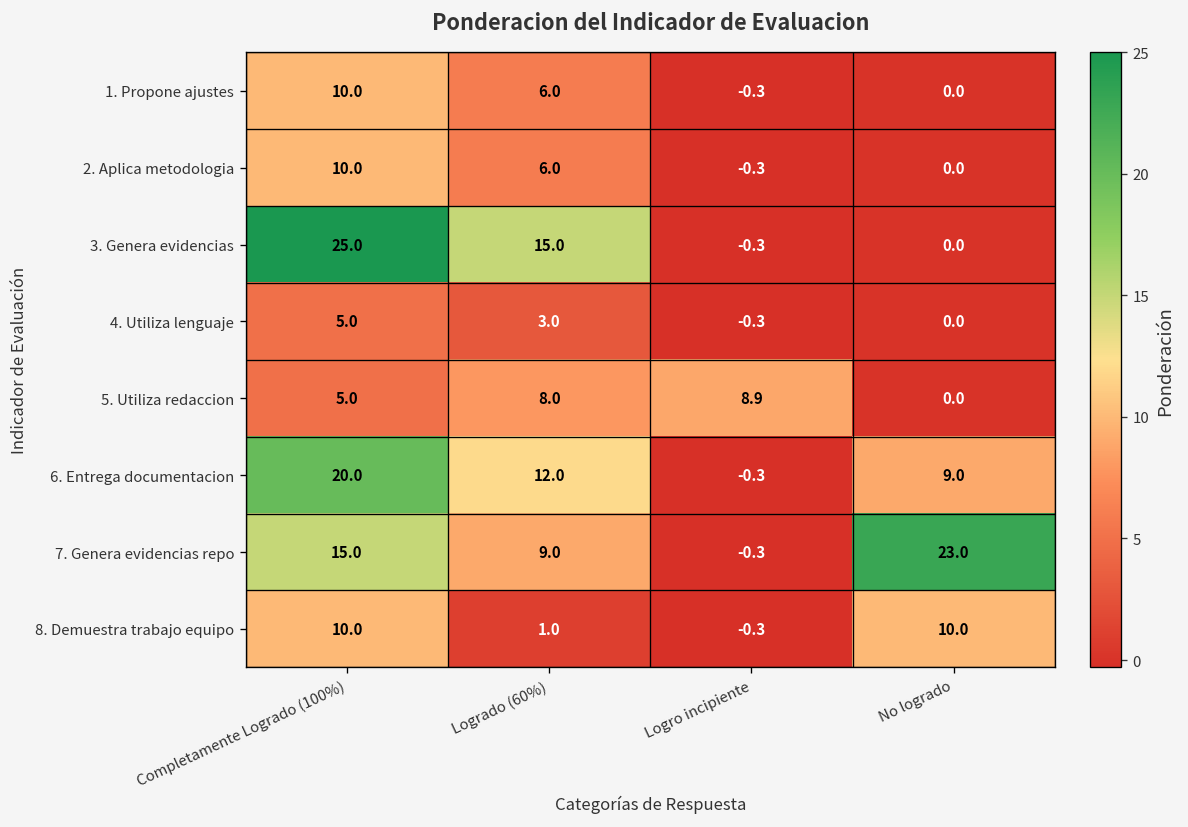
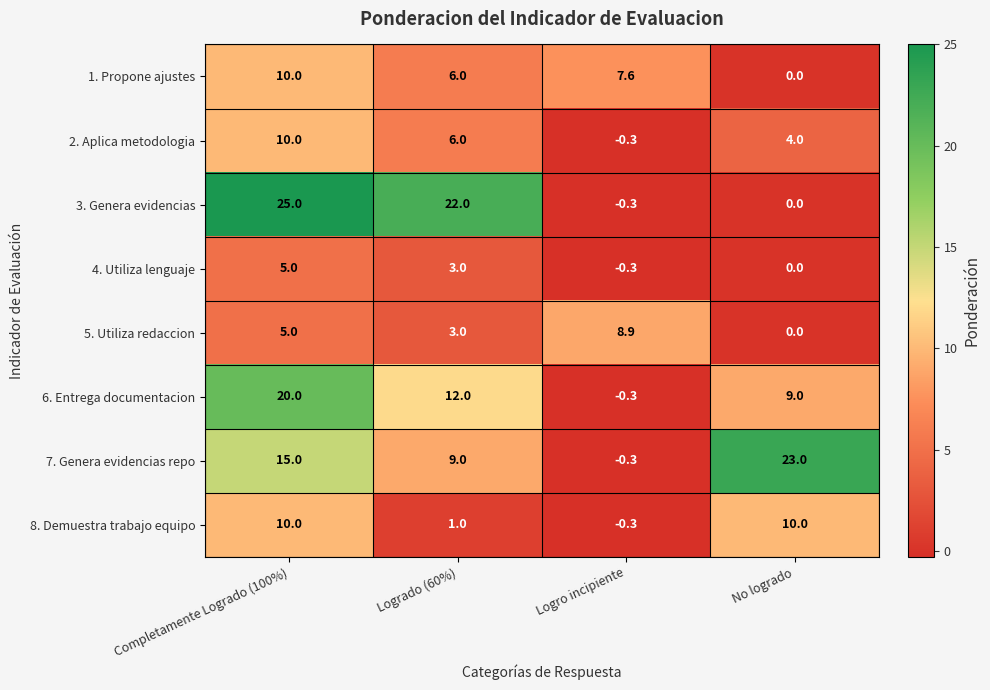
1. Propone ajustes, Logro incipiente: -0.3 -> 7.6
2. Aplica metodologia, No logrado: 0.0 -> 4.0
3. Genera evidencias, Logrado (60%): 15.0 -> 22.0
5. Utiliza redaccion, Logrado (60%): 8.0 -> 3.0
